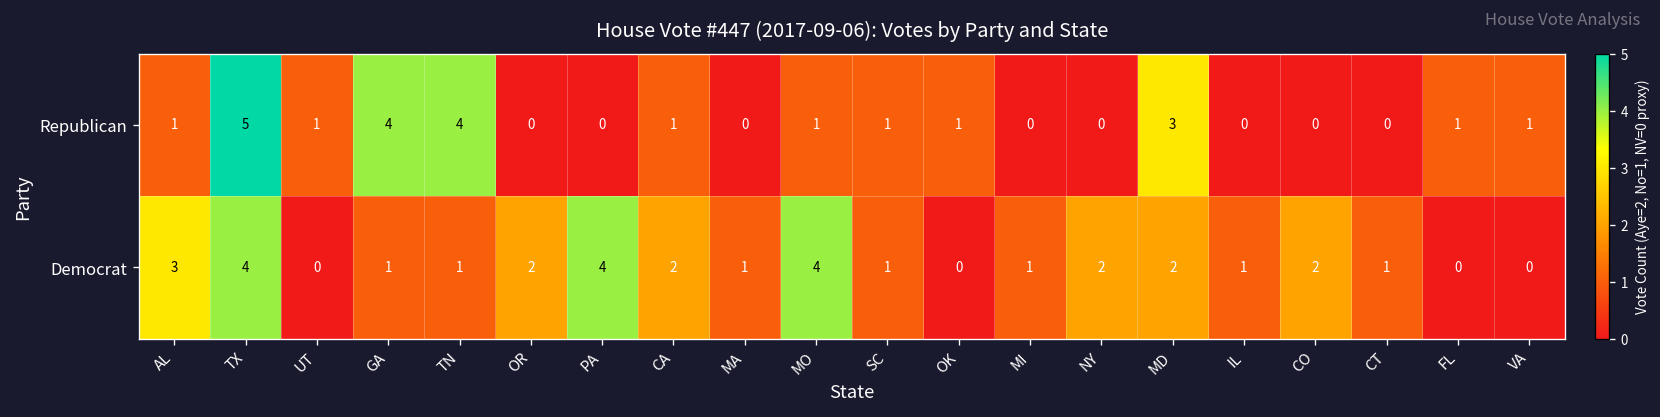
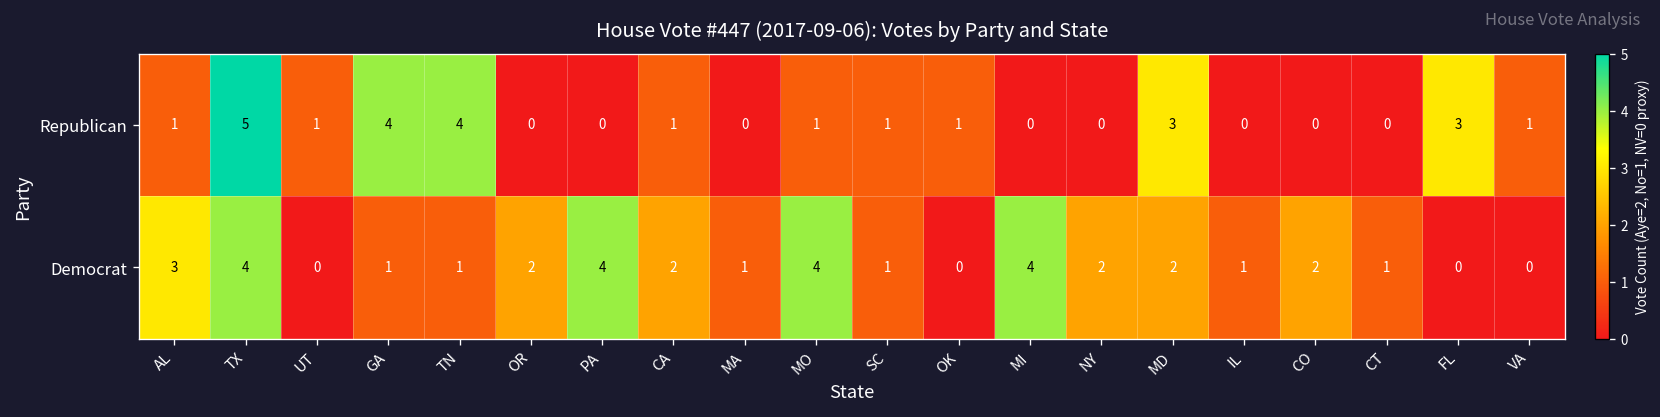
Republican, FL: 1 -> 3
Democrat, MI: 1 -> 4
